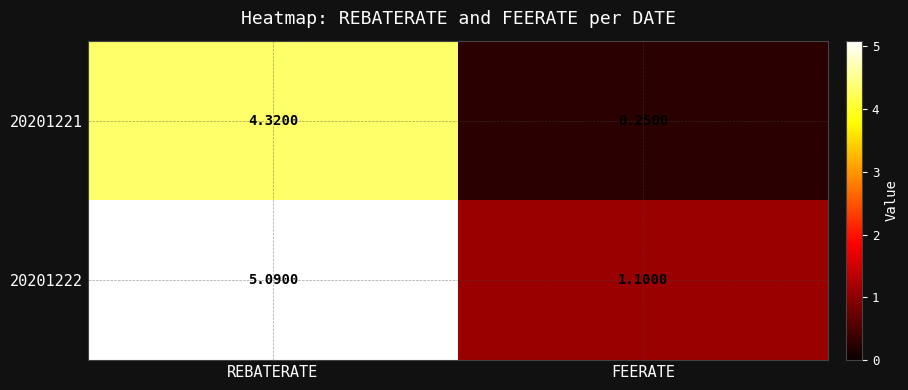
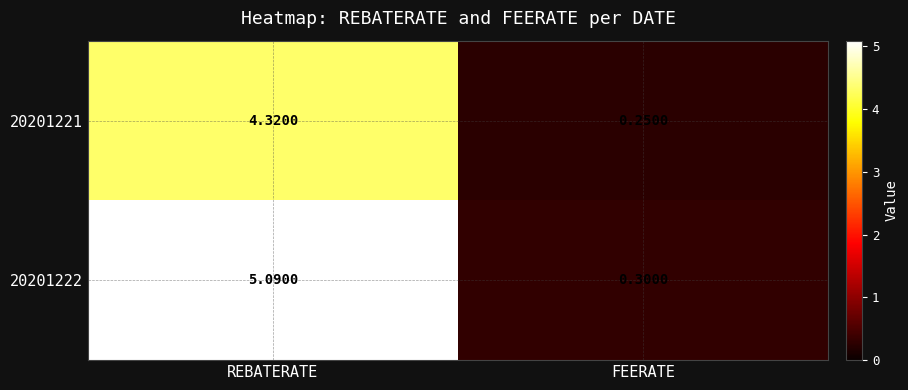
20201222, FEERATE: 1.1000 -> 0.3000
